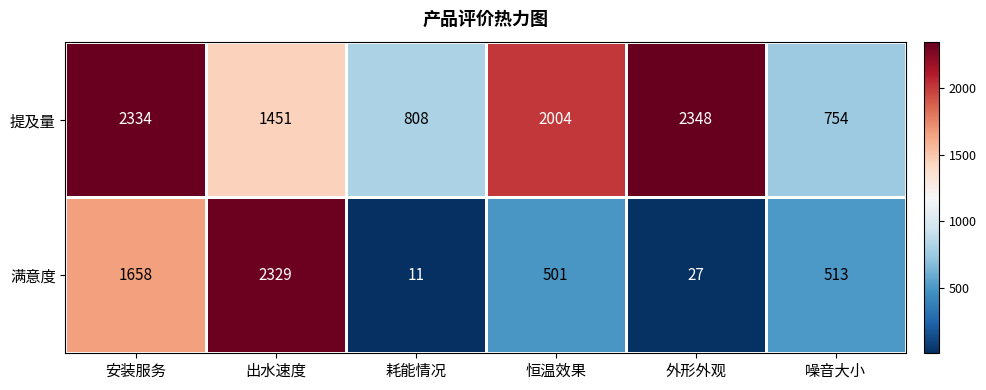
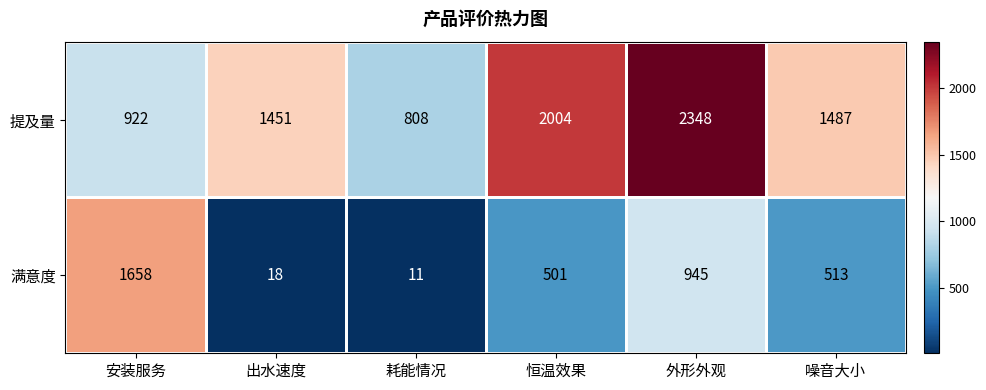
提及量, 安装服务: 2334 -> 922
提及量, 噪音大小: 754 -> 1487
满意度, 出水速度: 2329 -> 18
满意度, 外形外观: 27 -> 945
